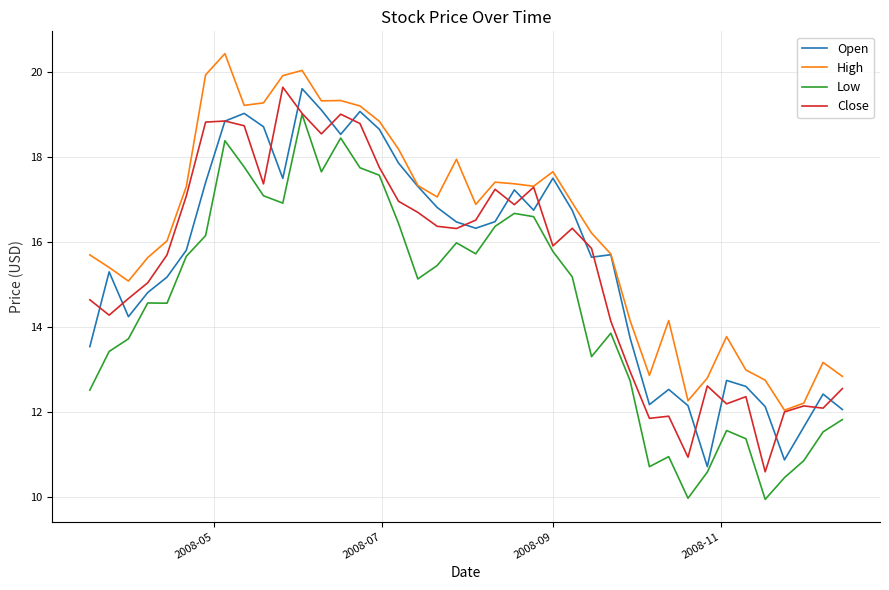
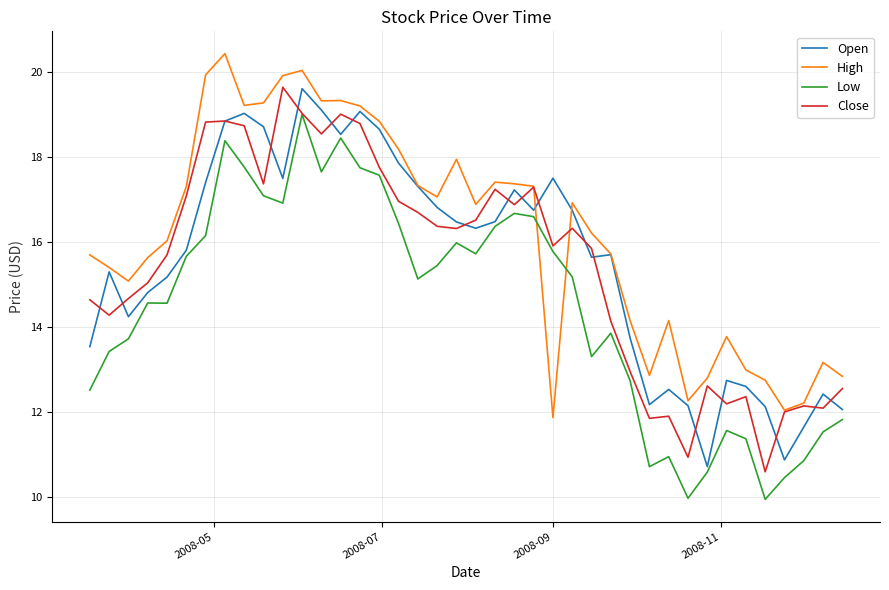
High, 2008-09: 17.7 -> 11.9
